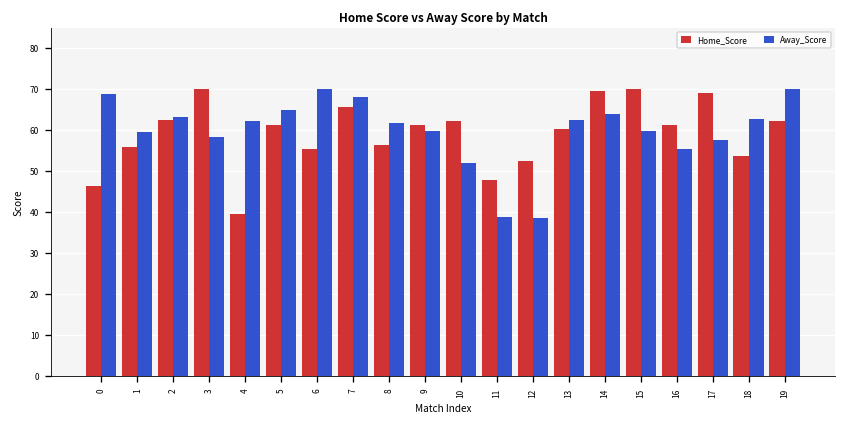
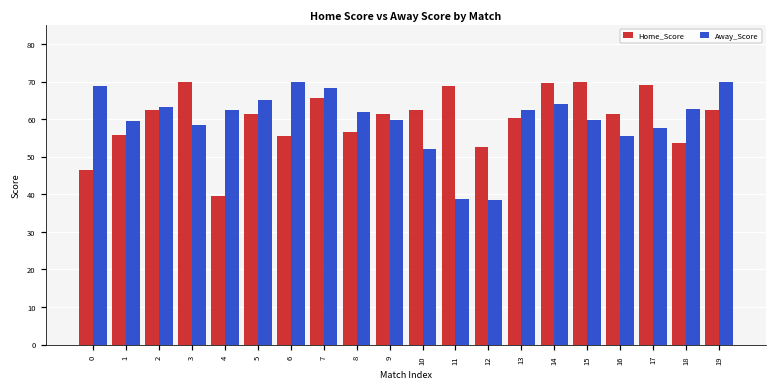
Home_Score, 11: 48 -> 69
